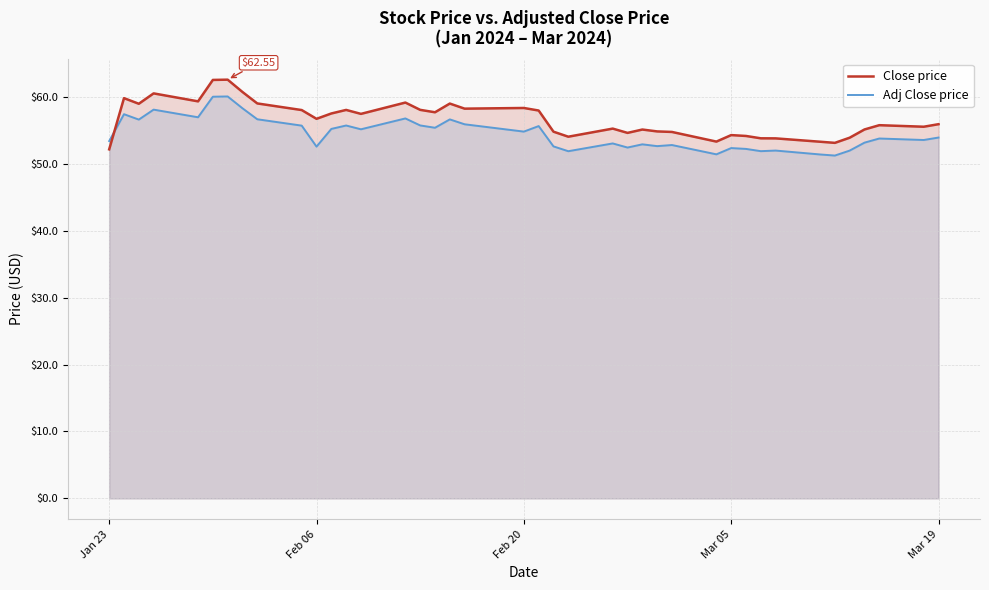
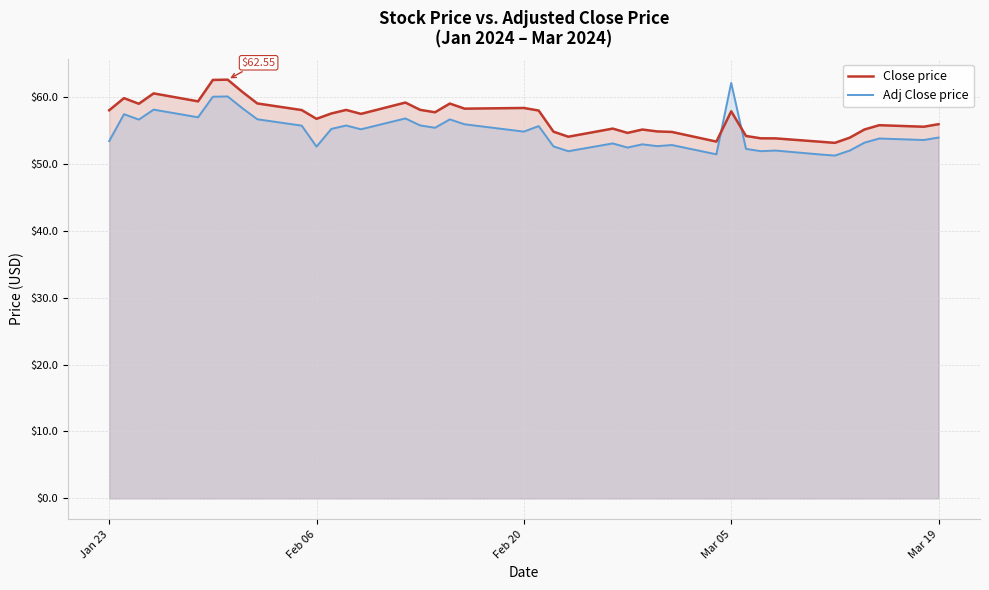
Close price, Jan 23: $52 -> $58
Close price, Mar 05: $54 -> $58
Adj Close price, Mar 05: $52 -> $62
